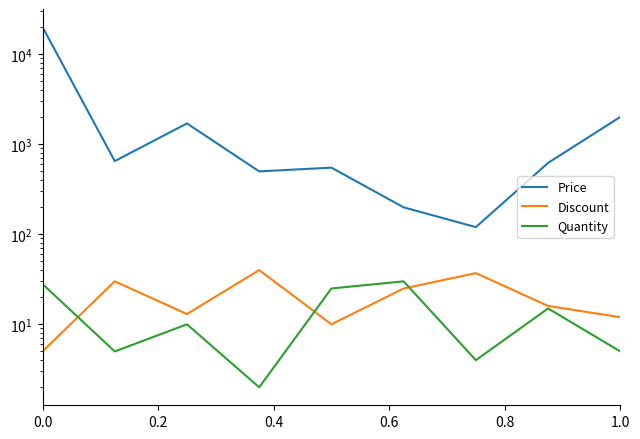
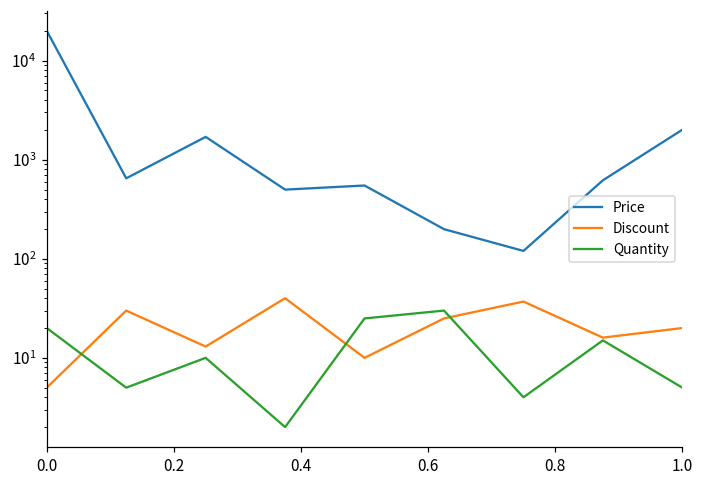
Quantity, 0.0: 28 -> 20
Discount, 1.0: 12 -> 20
